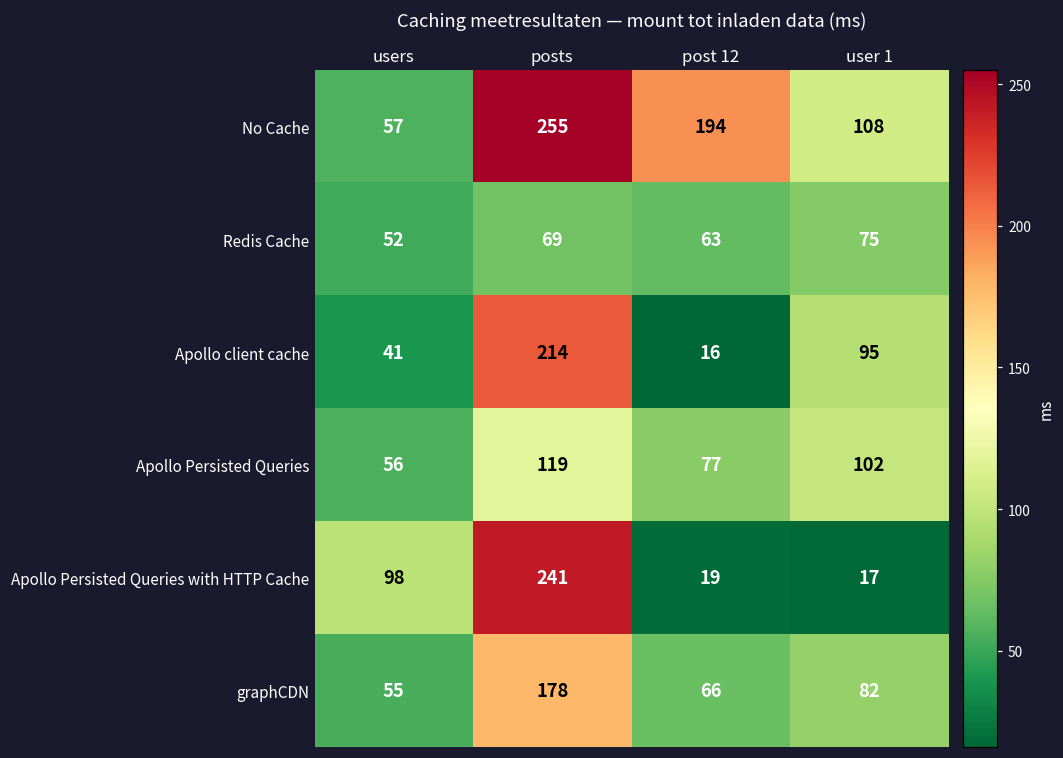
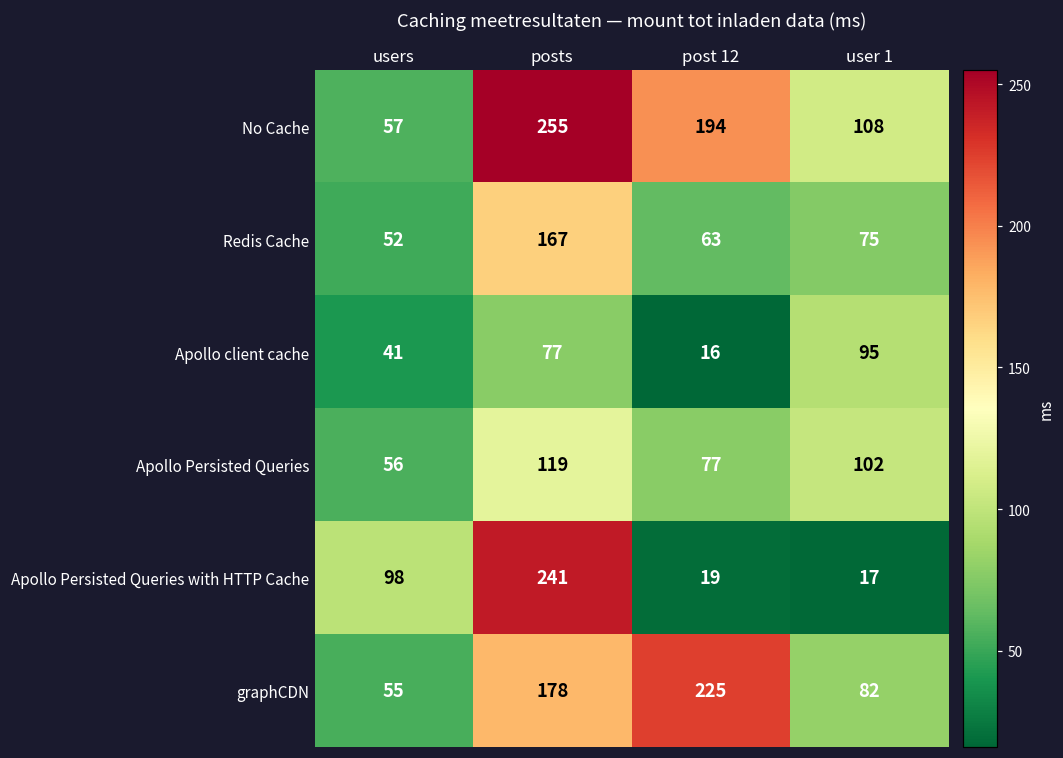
Redis Cache, posts: 69 -> 167
Apollo client cache, posts: 214 -> 77
graphCDN, post 12: 66 -> 225
